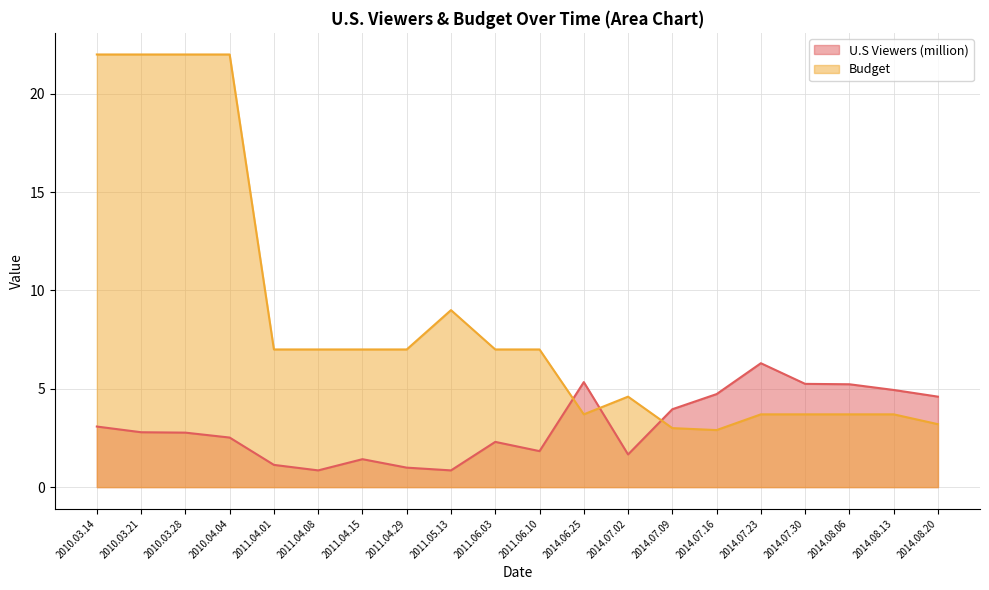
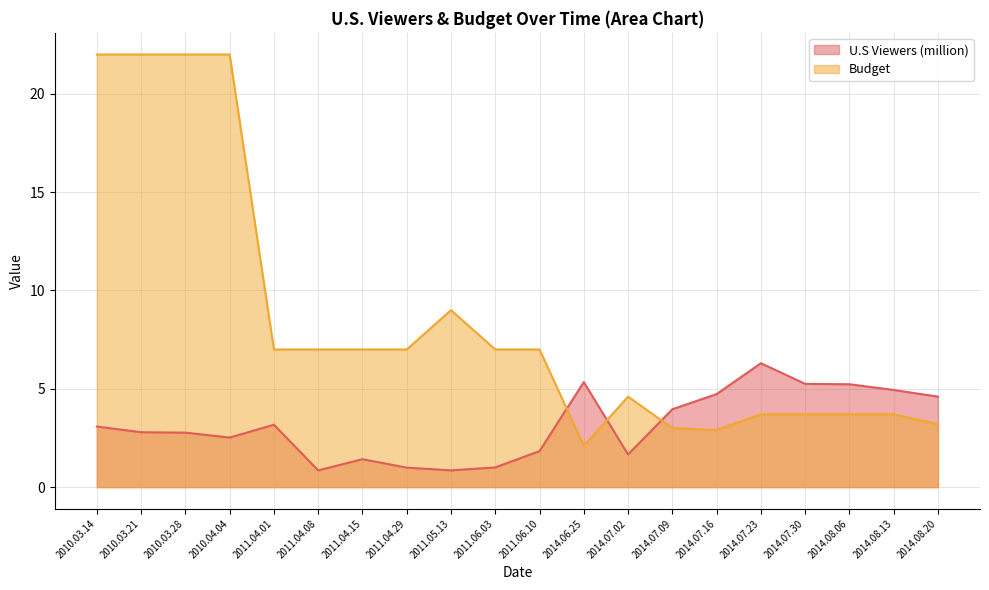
U.S Viewers (million), 2011.04.01: 1.1 -> 3.2
U.S Viewers (million), 2011.06.03: 2.3 -> 1.0
Budget, 2014.06.25: 3.7 -> 2.1
